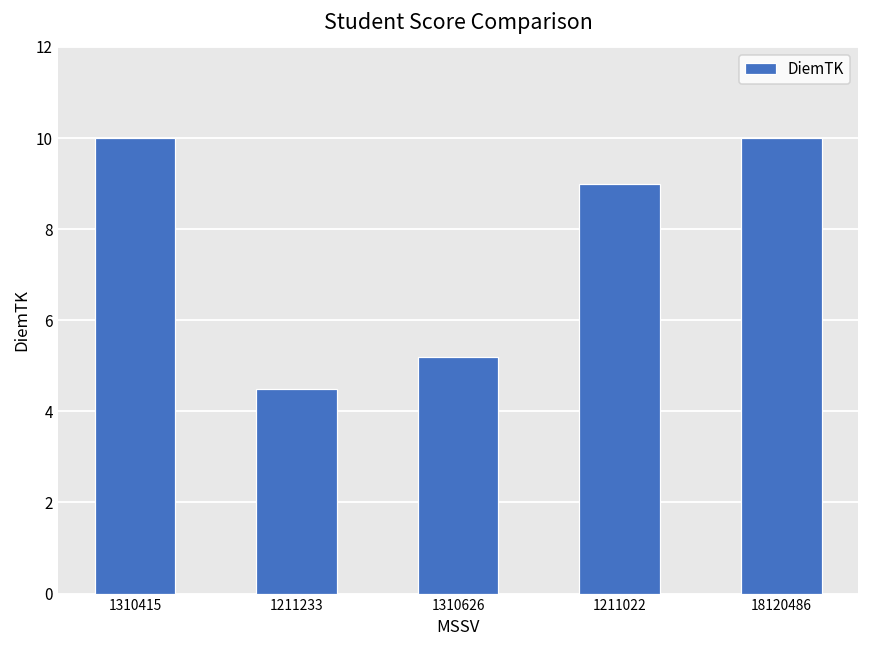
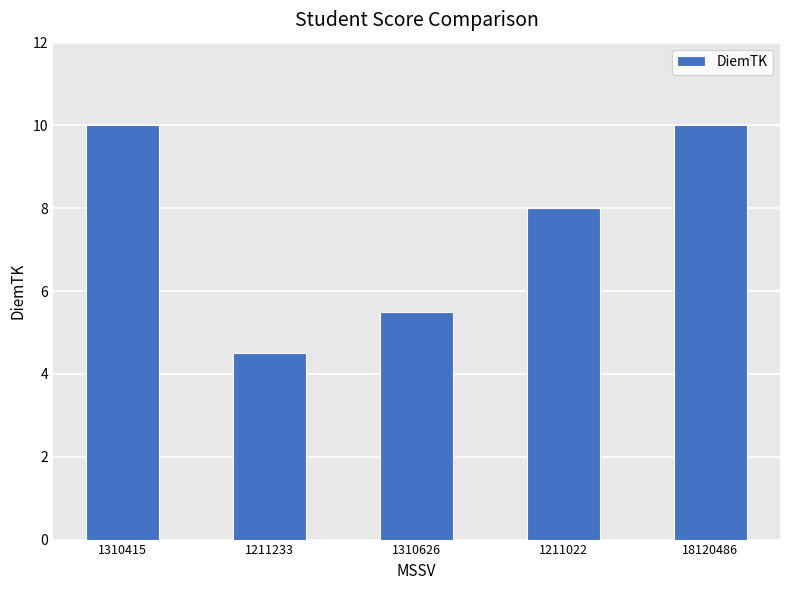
1310626: 5.2 -> 5.5
1211022: 9 -> 8
